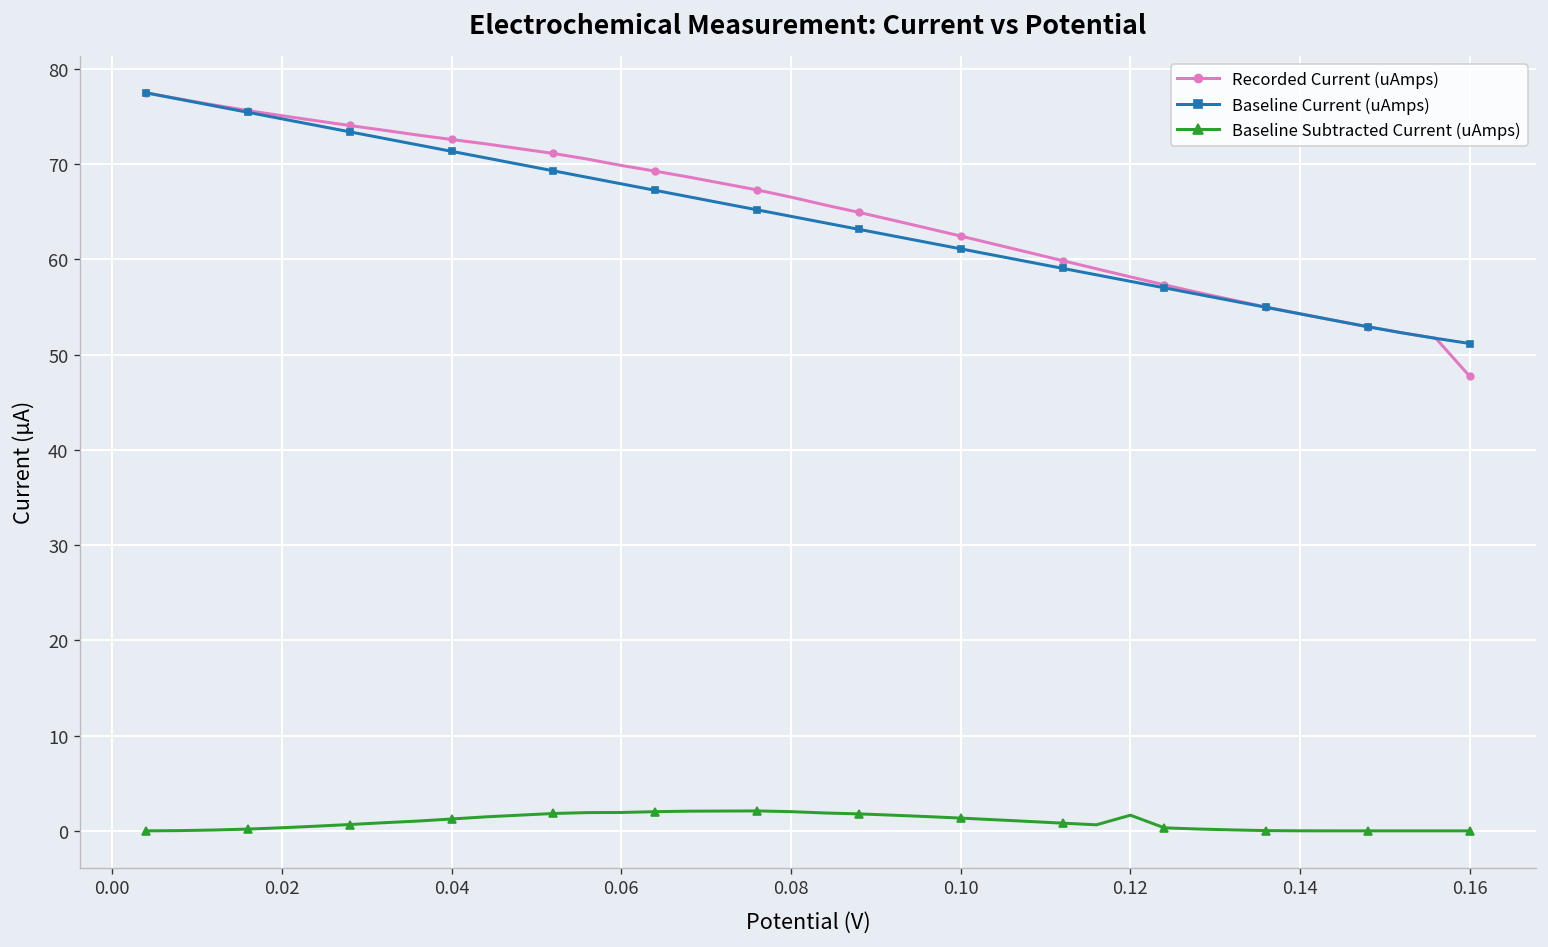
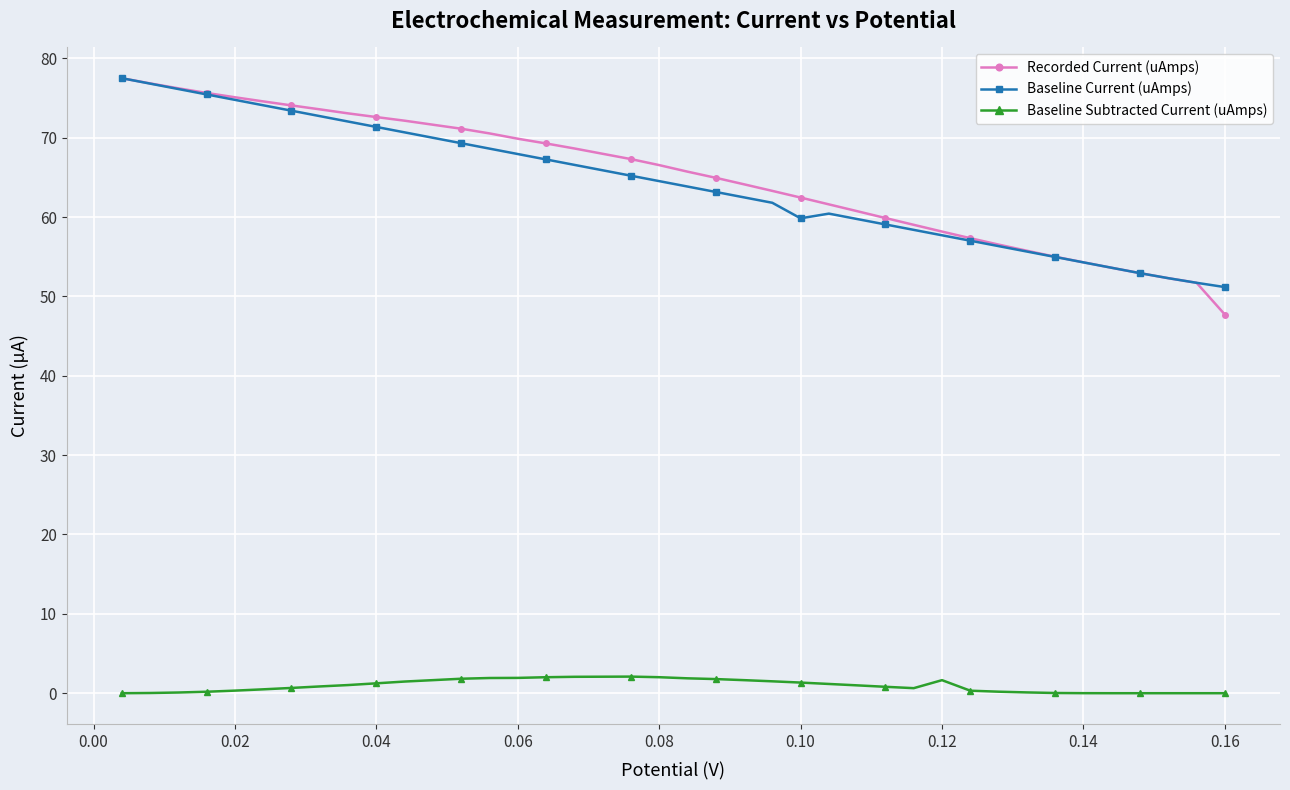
Baseline Current (uAmps), 0.10: 61 -> 60
